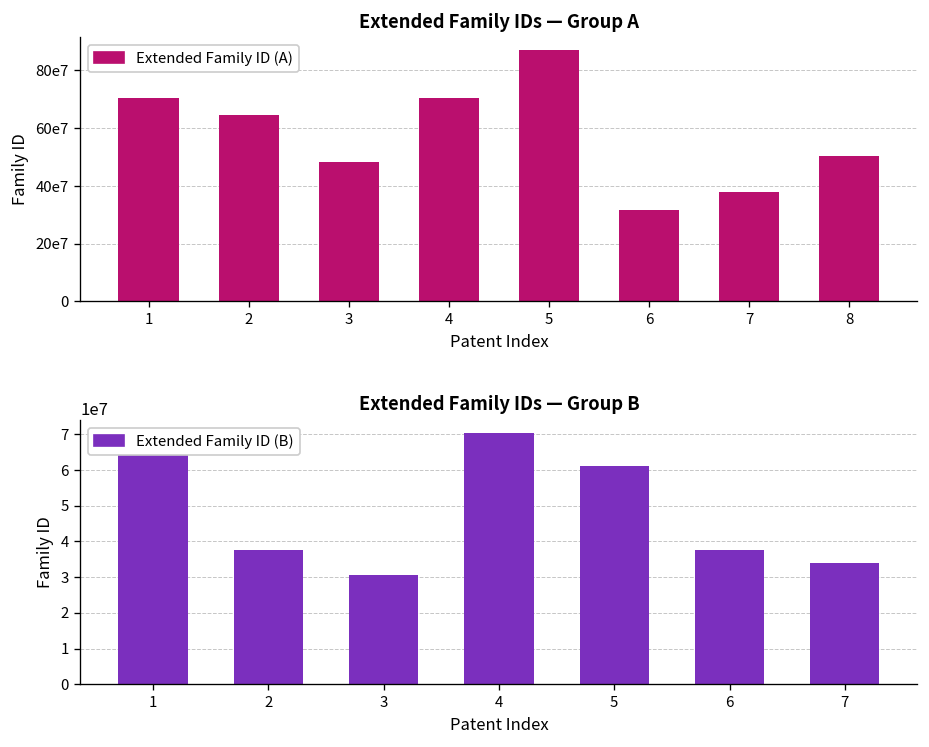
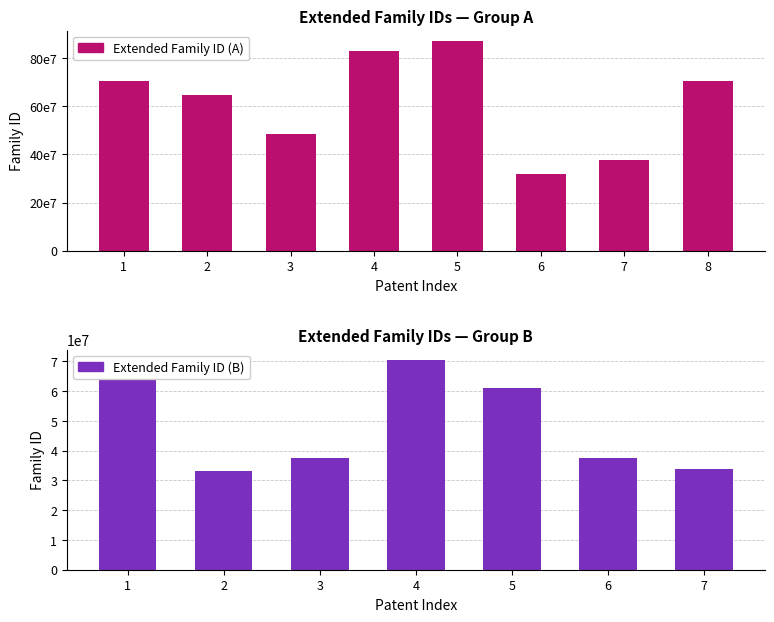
Extended Family IDs — Group A, 4: 700000000 -> 830000000
Extended Family IDs — Group A, 8: 510000000 -> 700000000
Extended Family IDs — Group B, 2: 38000000 -> 33000000
Extended Family IDs — Group B, 3: 31000000 -> 38000000
